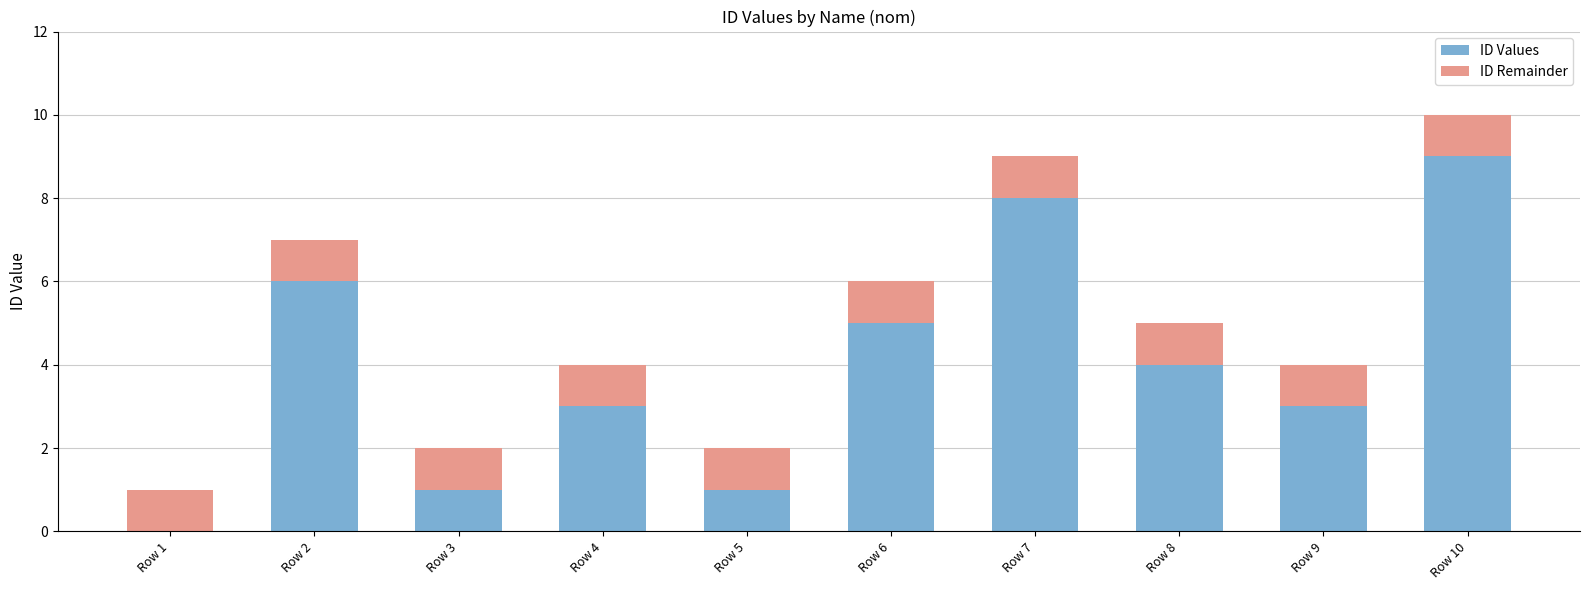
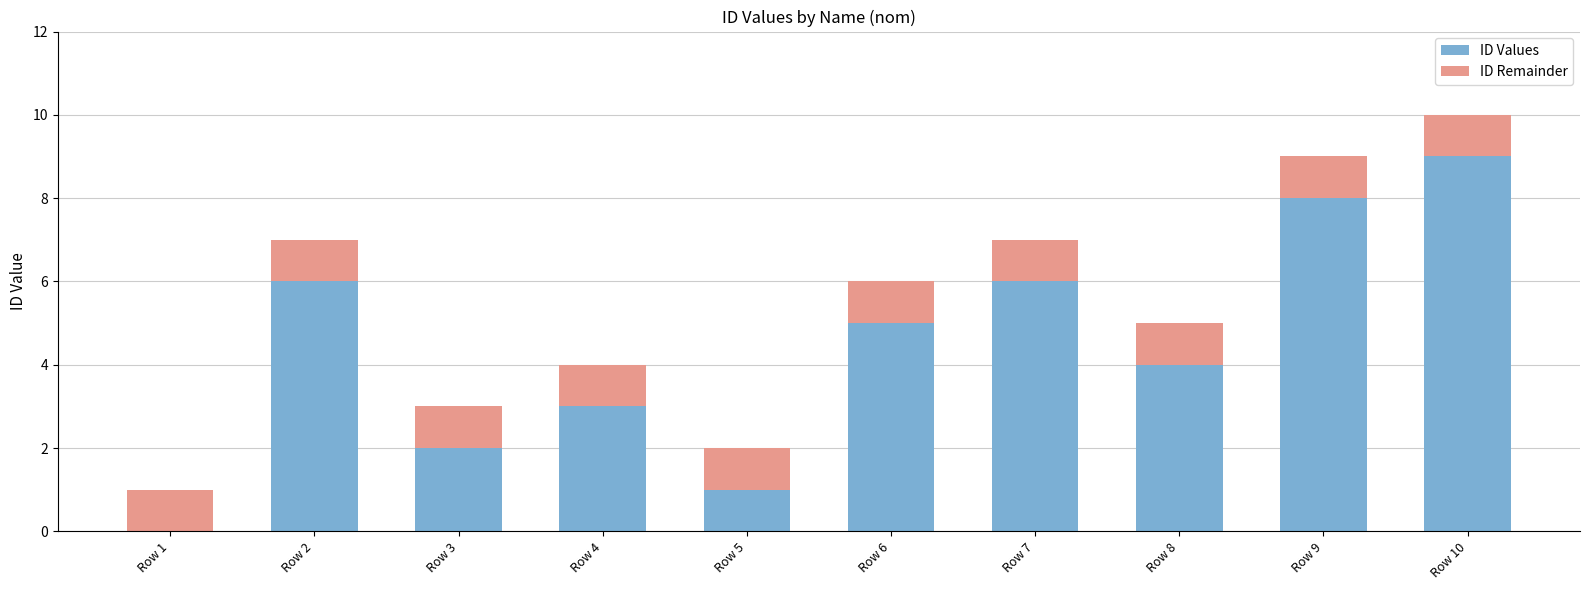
ID Values, Row 3: 1.0 -> 2.0
ID Values, Row 7: 8.0 -> 6.0
ID Values, Row 9: 3.0 -> 8.0
